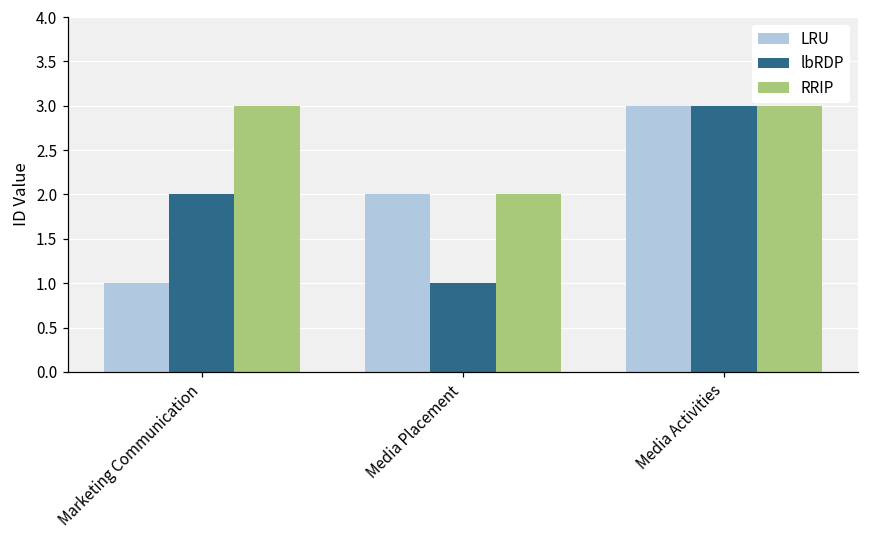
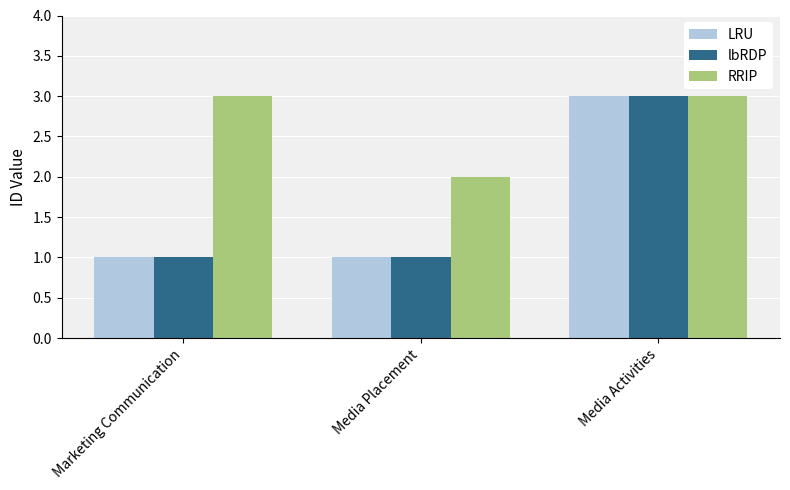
lbRDP, Marketing Communication: 2 -> 1
LRU, Media Placement: 2 -> 1
